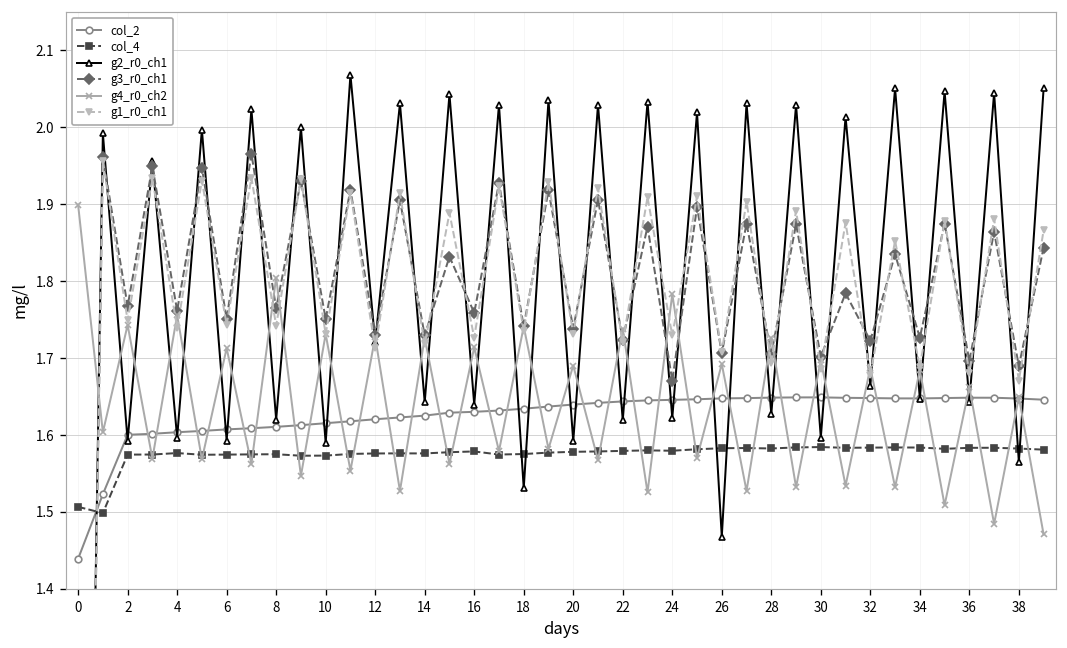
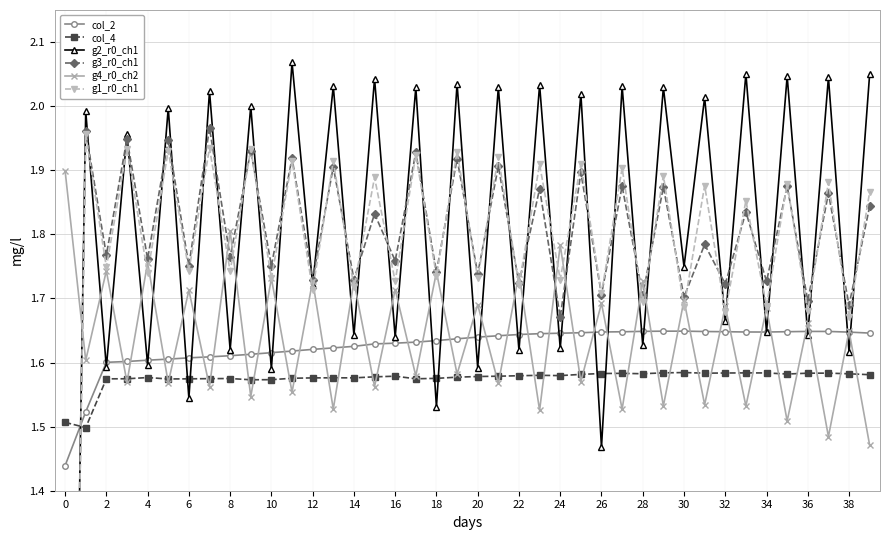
g2_r0_ch1, 6: 1.59 -> 1.54
g2_r0_ch1, 30: 1.60 -> 1.75
g2_r0_ch1, 38: 1.57 -> 1.62
